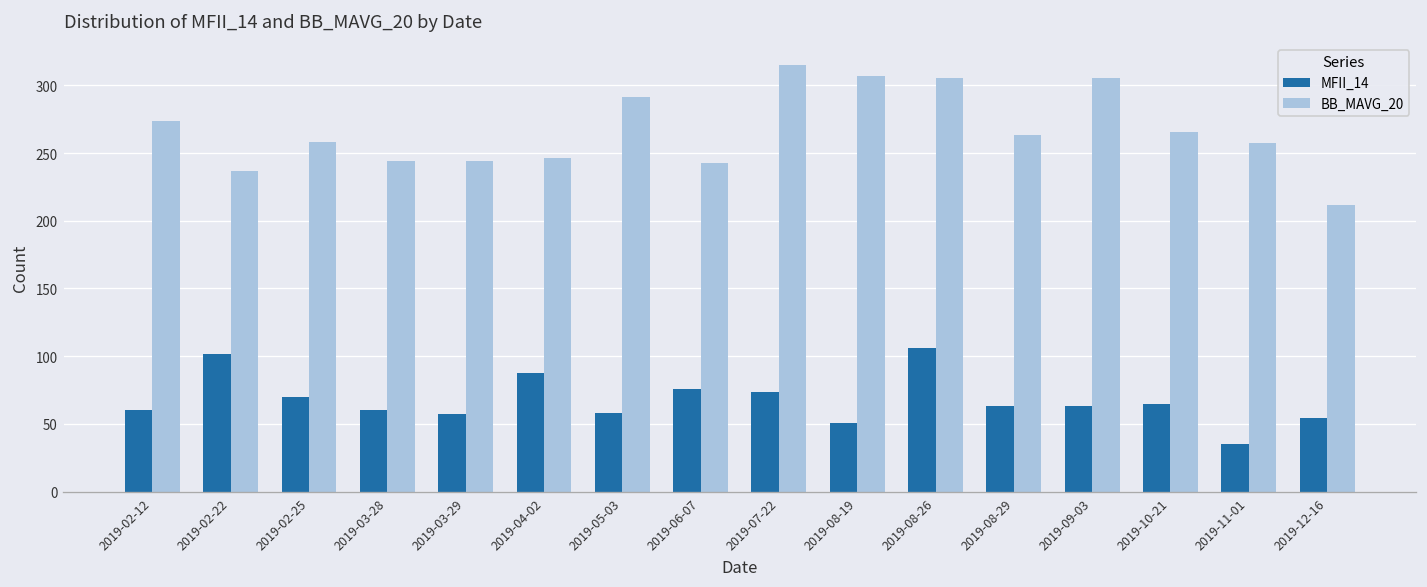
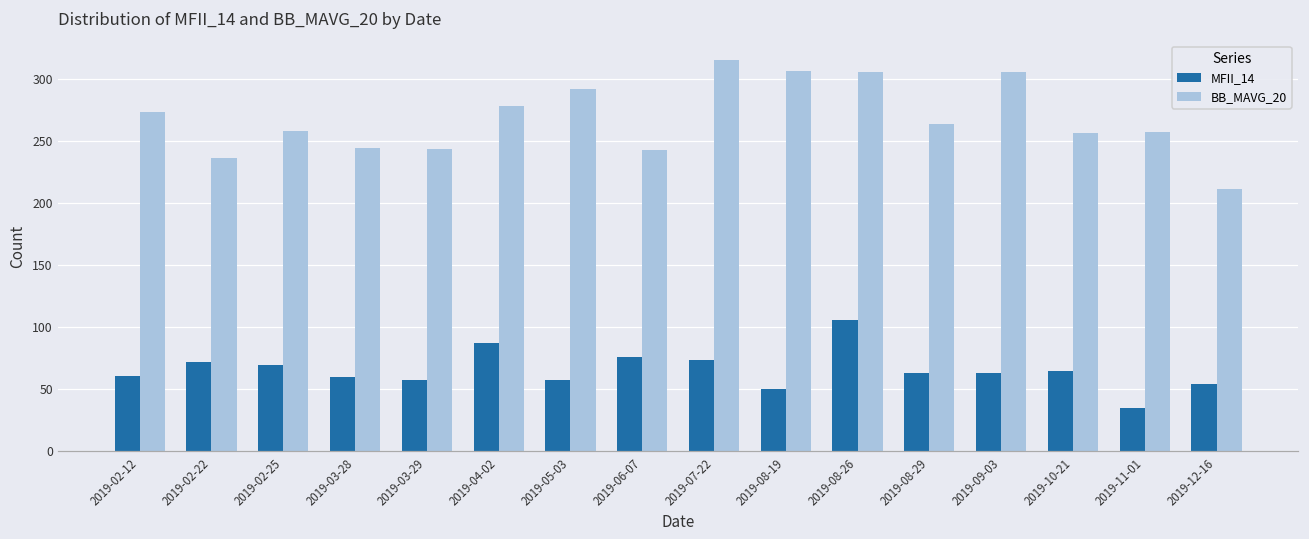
MFII_14, 2019-02-22: 102 -> 72
BB_MAVG_20, 2019-04-02: 246 -> 278
BB_MAVG_20, 2019-10-21: 266 -> 257
